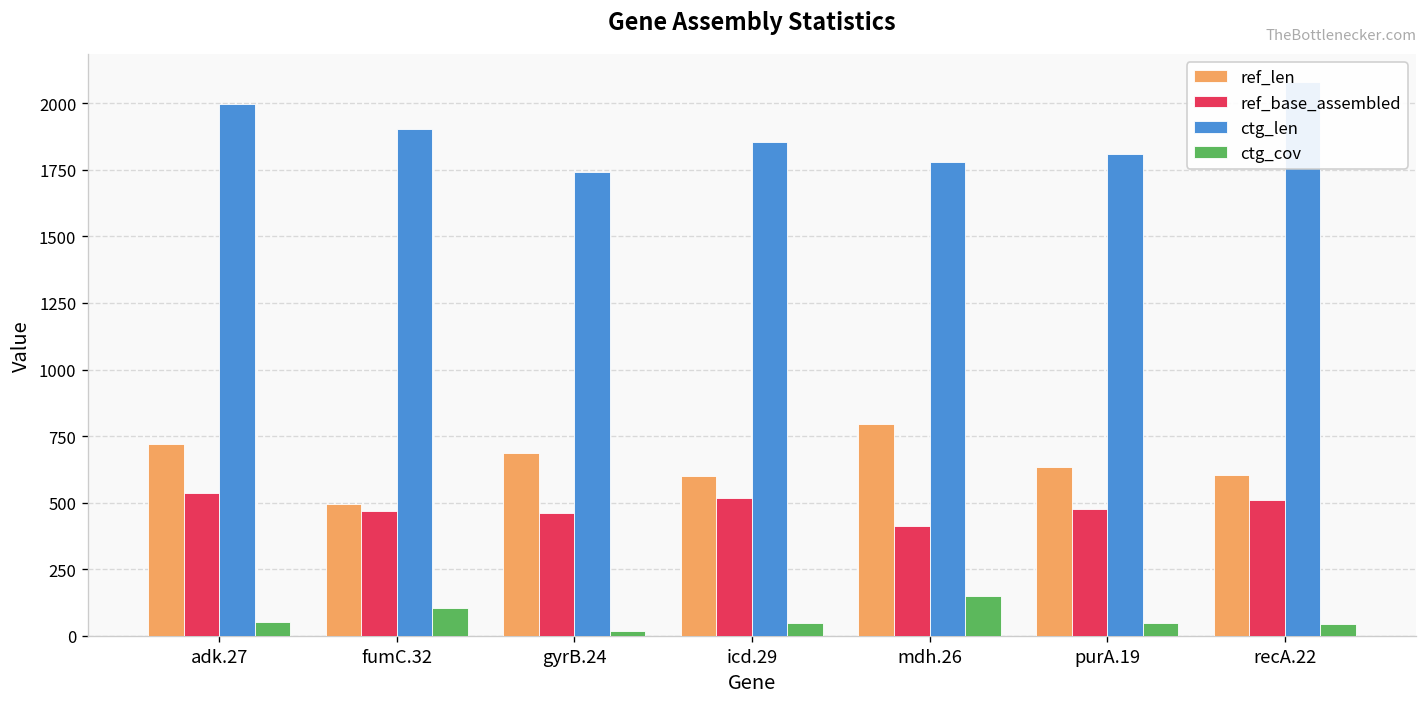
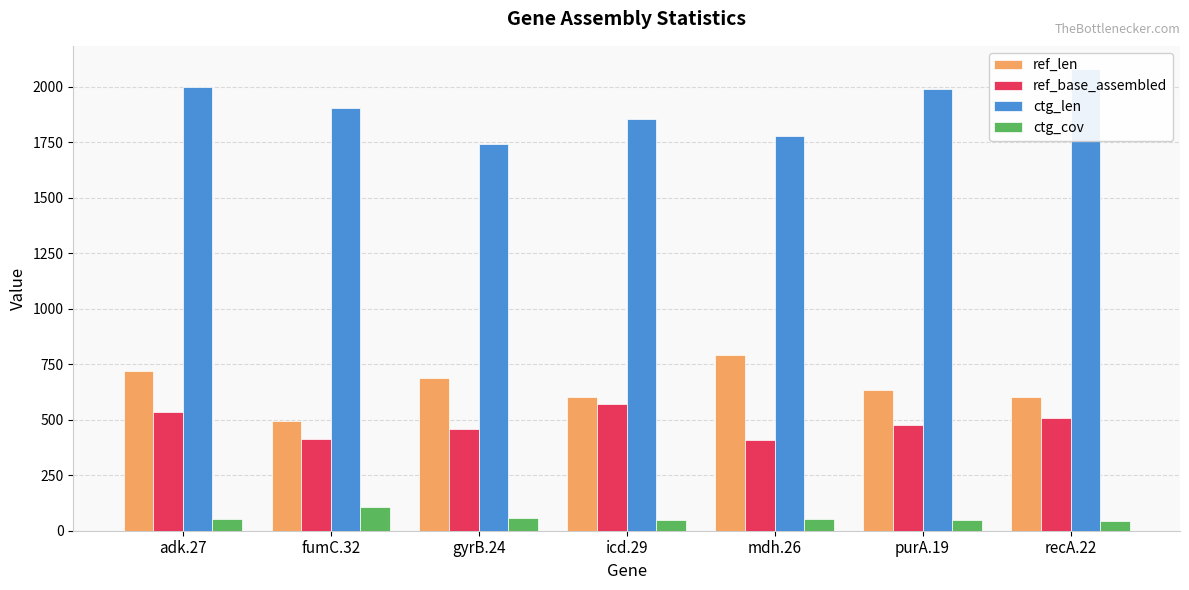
ref_base_assembled, fumC.32: 470 -> 410
ctg_cov, gyrB.24: 20 -> 60
ref_base_assembled, icd.29: 520 -> 570
ctg_cov, mdh.26: 150 -> 50
ctg_len, purA.19: 1810 -> 1990
